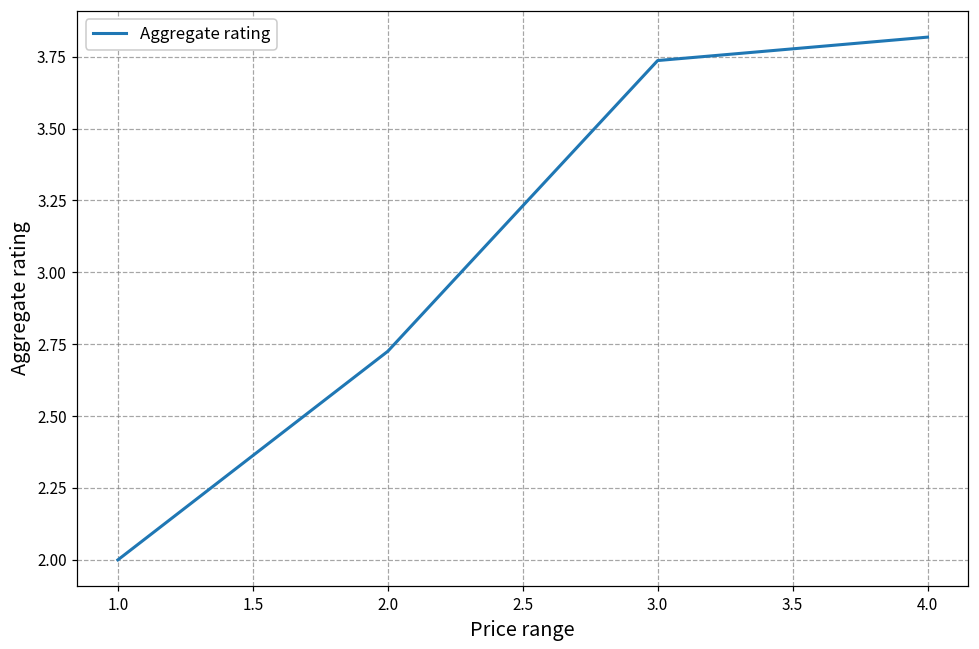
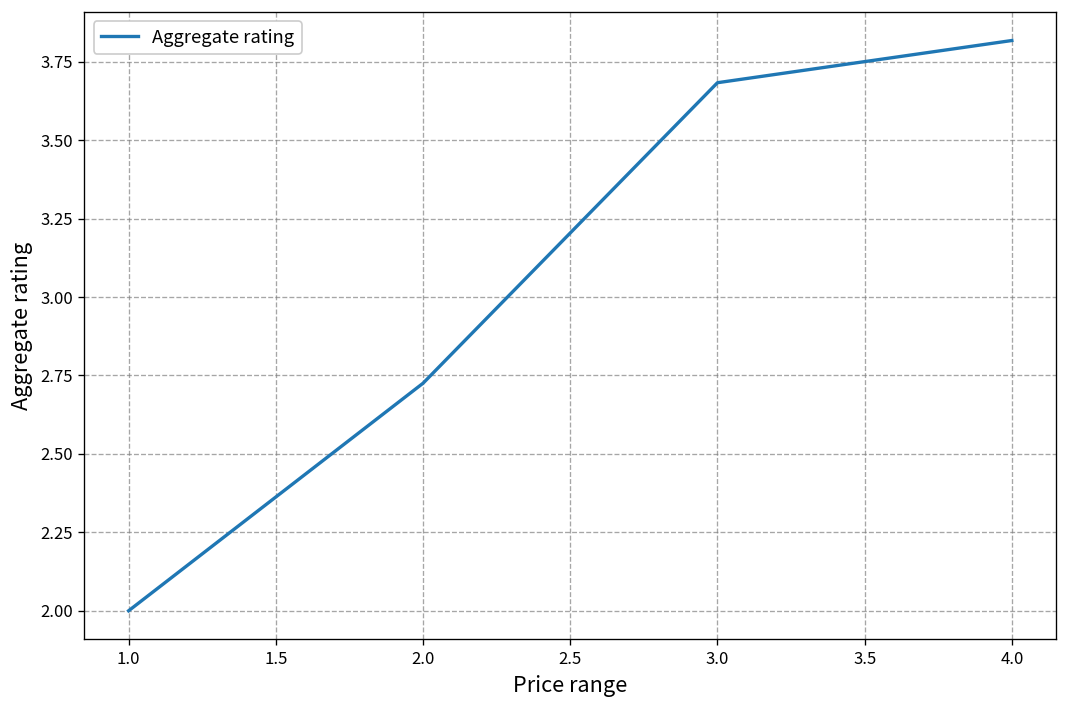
3.0: 3.74 -> 3.68
